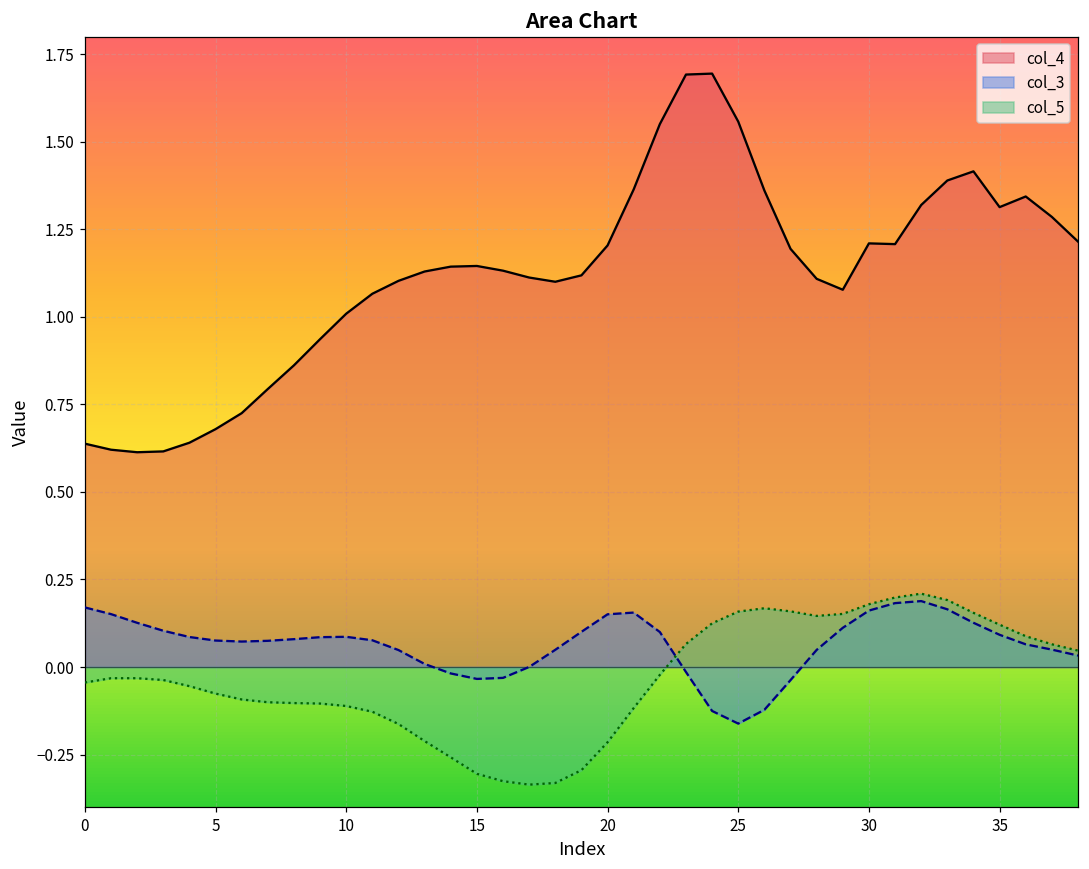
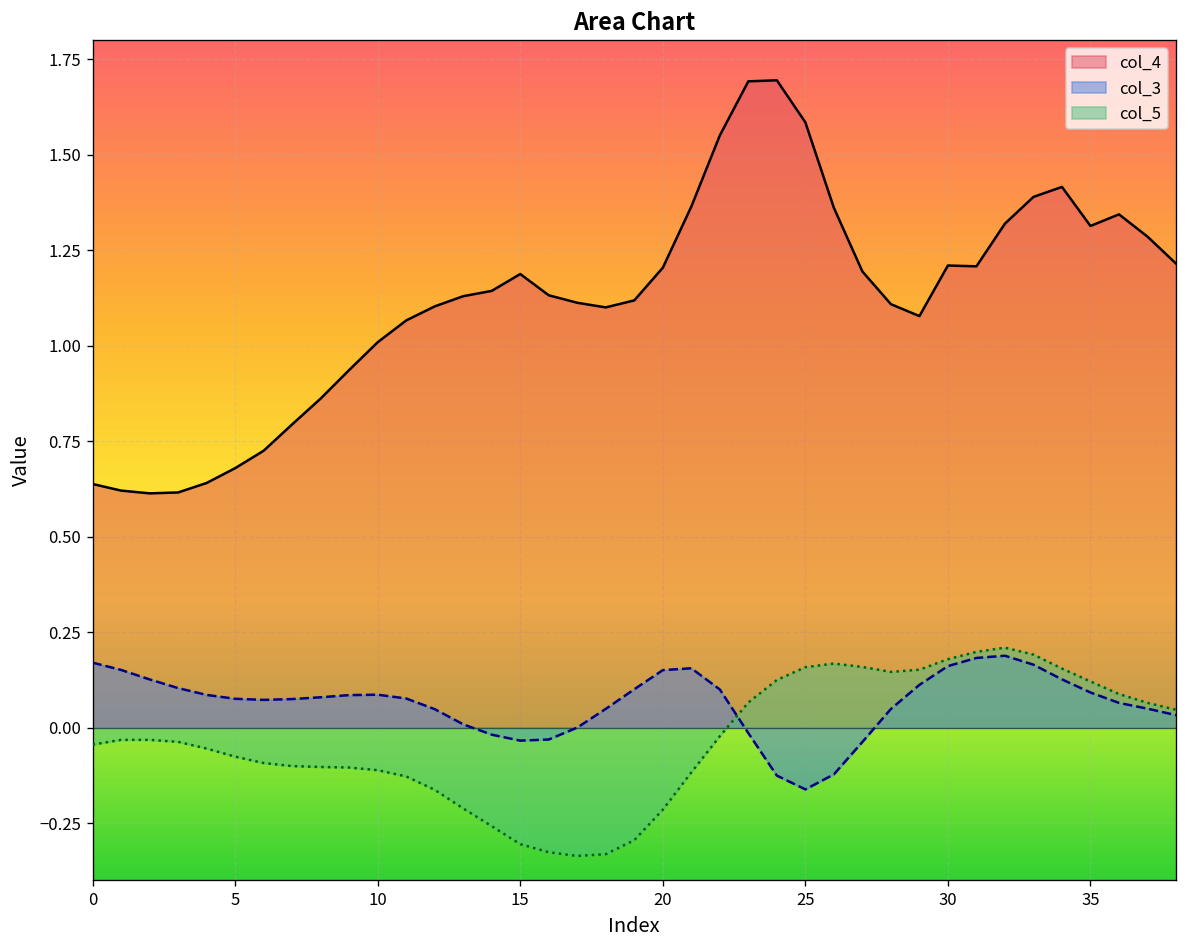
col_4, 15: 1.15 -> 1.19
col_4, 25: 1.56 -> 1.58
